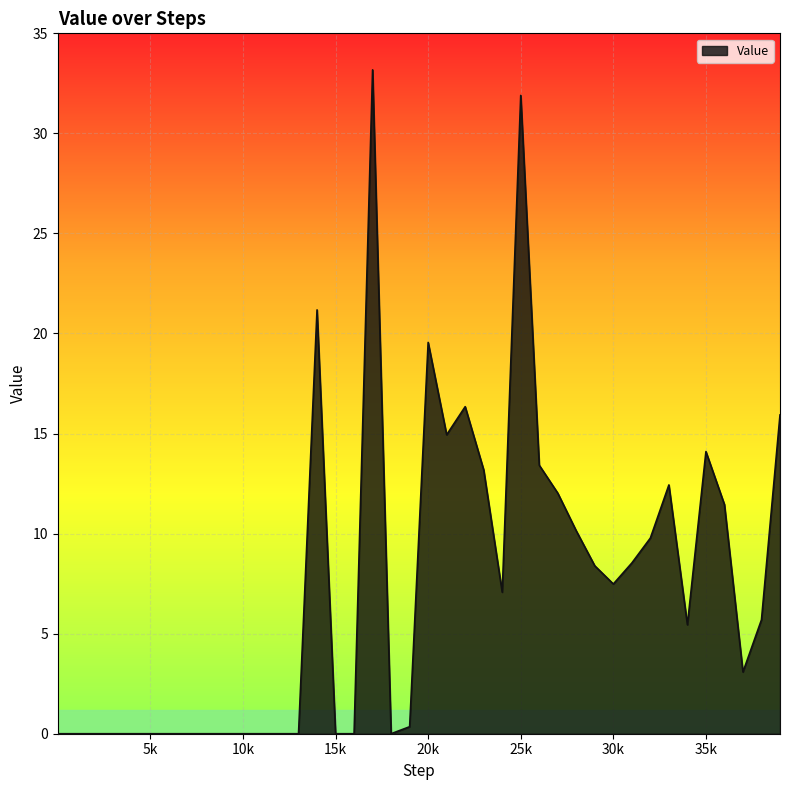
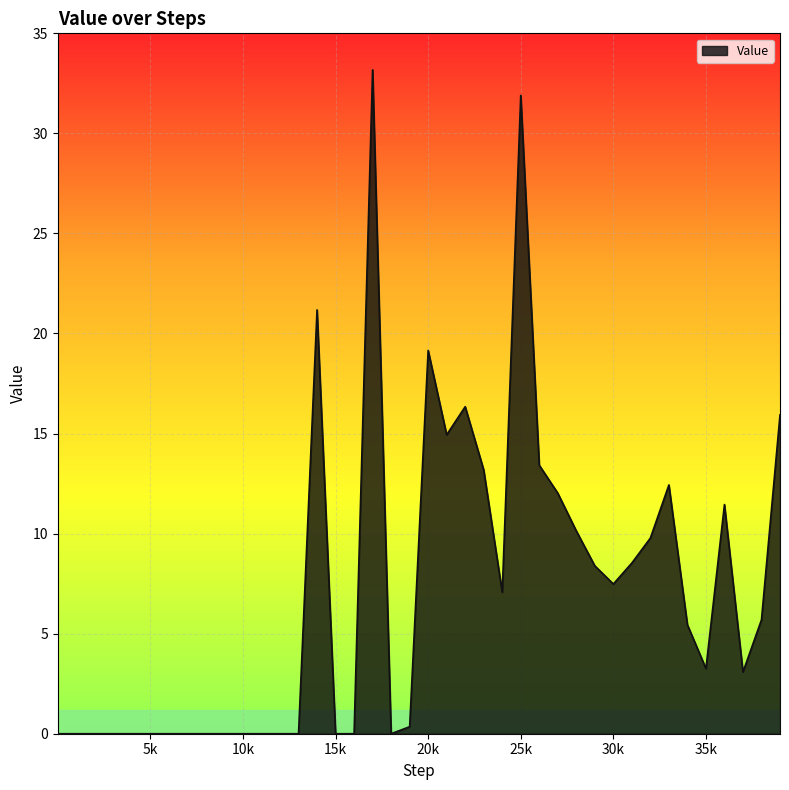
20k: 19.6 -> 19.2
35k: 14.1 -> 3.3
